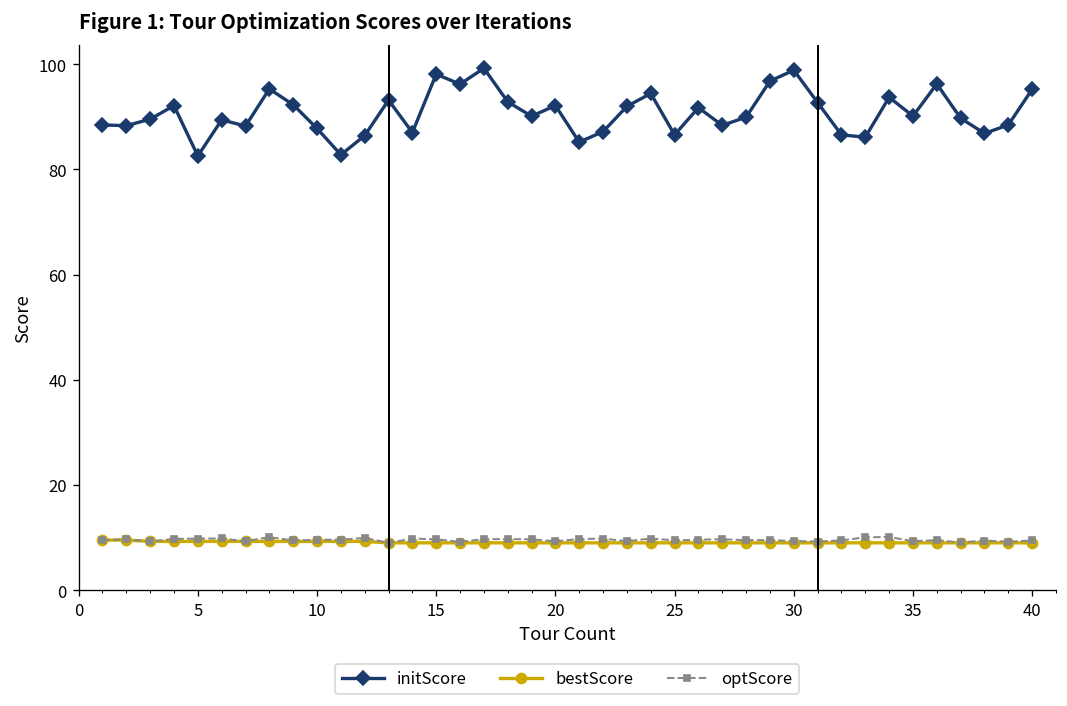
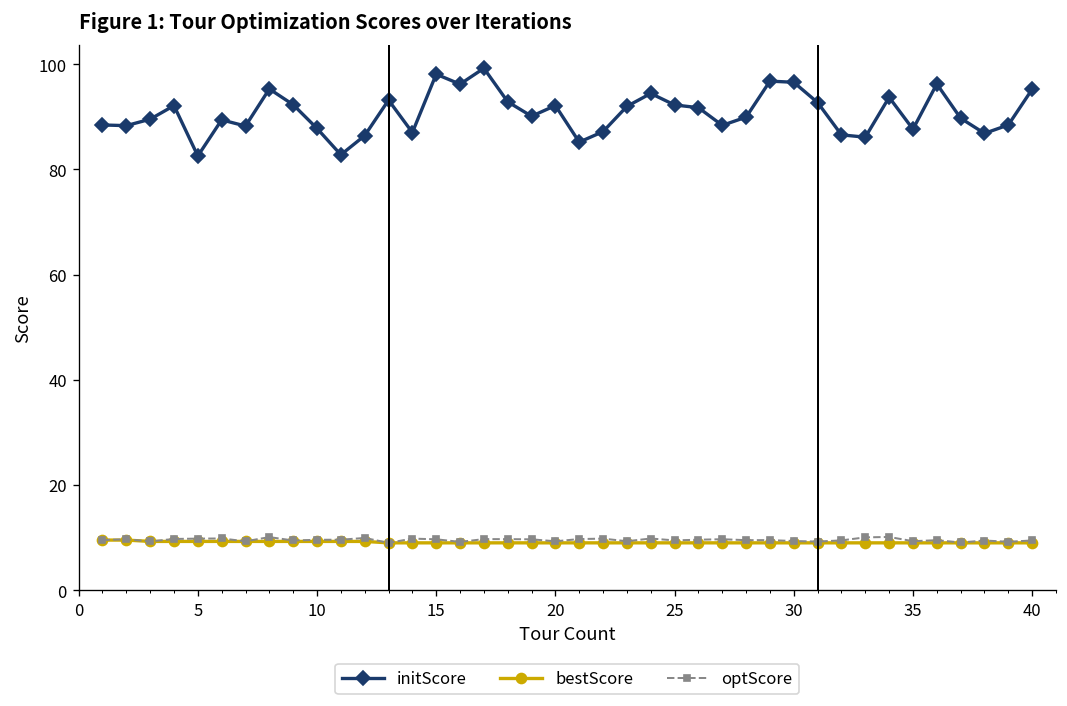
initScore, 25: 87 -> 92
initScore, 30: 99 -> 97
initScore, 35: 90 -> 88
